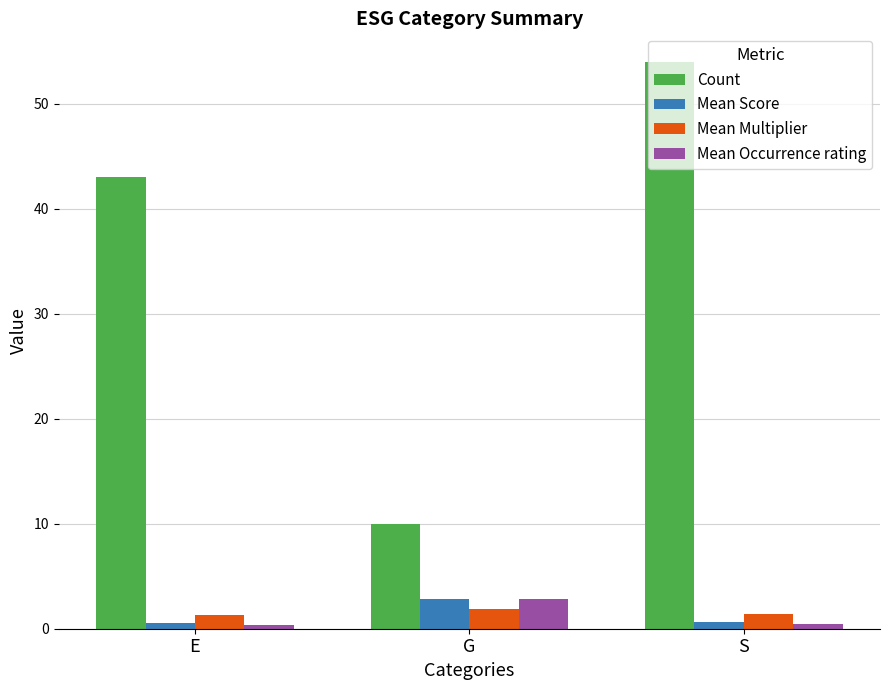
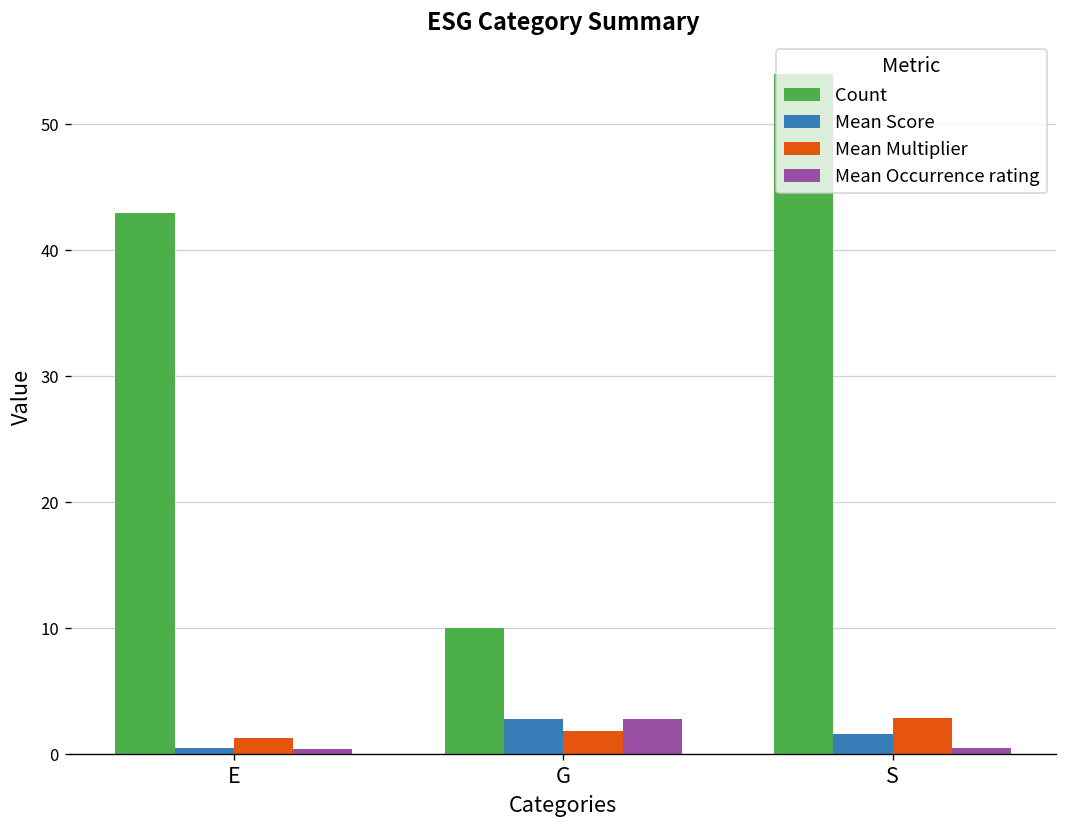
Mean Score, S: 0.6 -> 1.6
Mean Multiplier, S: 1.4 -> 2.9
